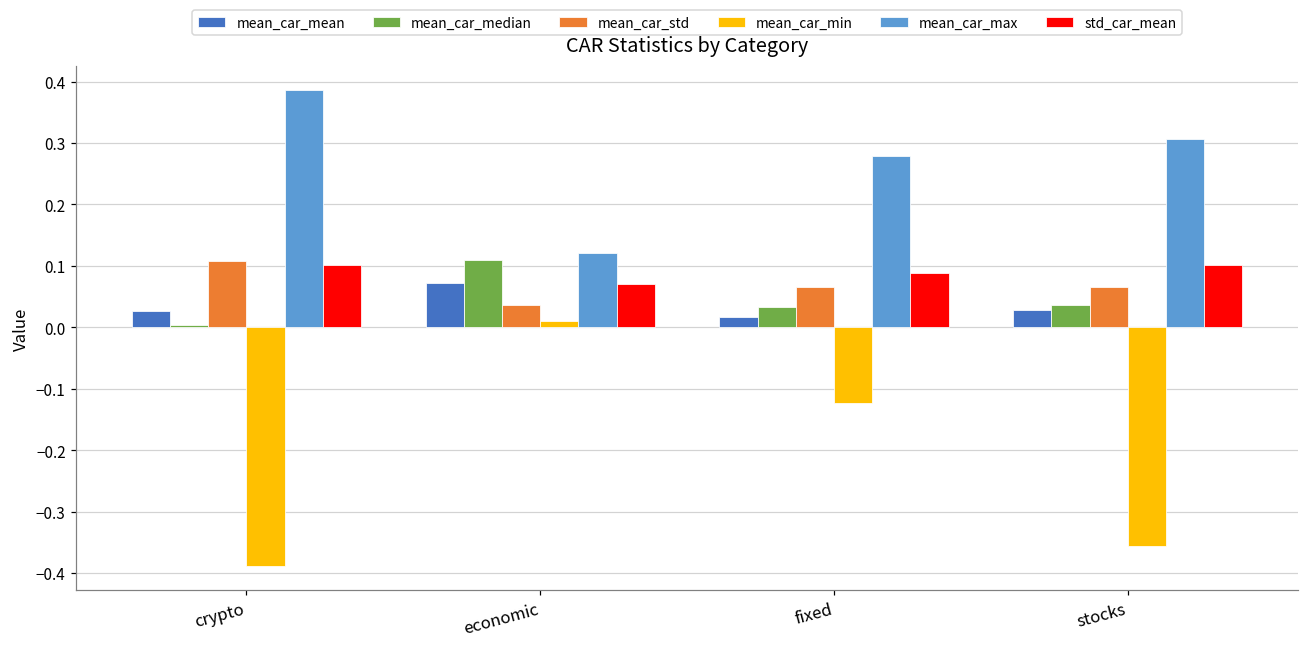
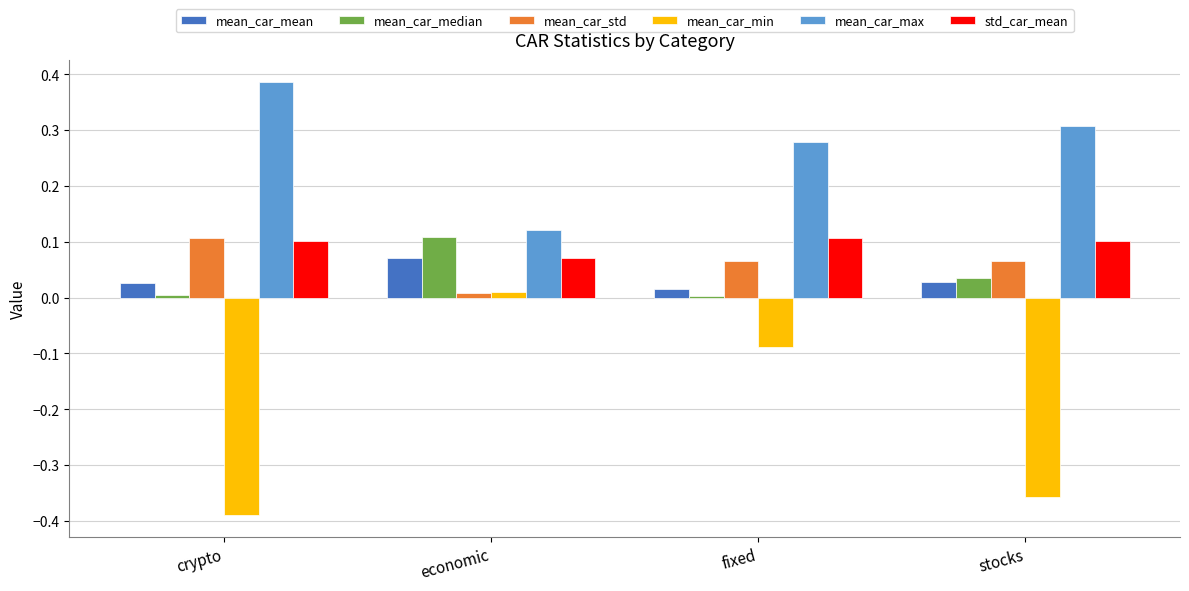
mean_car_std, economic: 0.04 -> 0.01
mean_car_median, fixed: 0.03 -> 0.00
mean_car_min, fixed: -0.12 -> -0.09
std_car_mean, fixed: 0.09 -> 0.11
